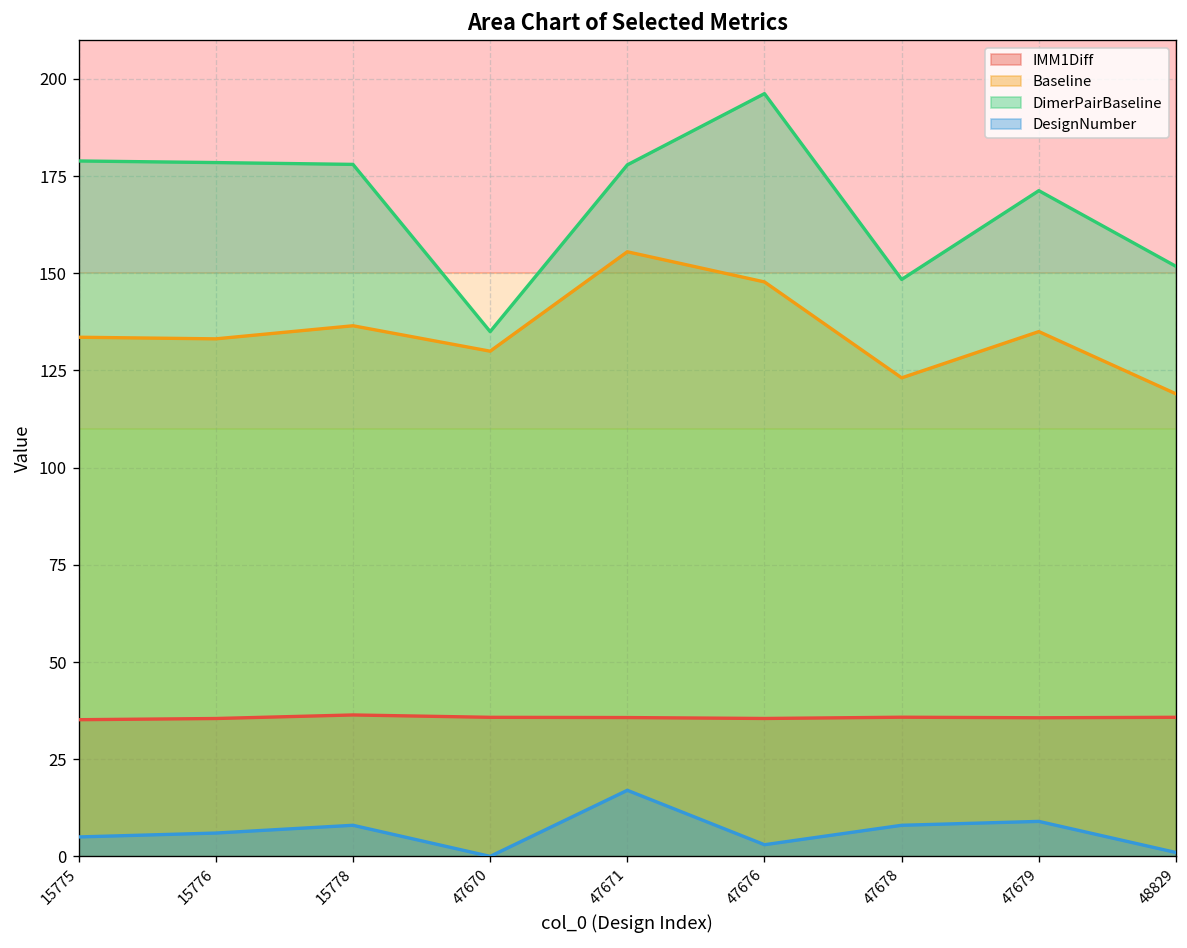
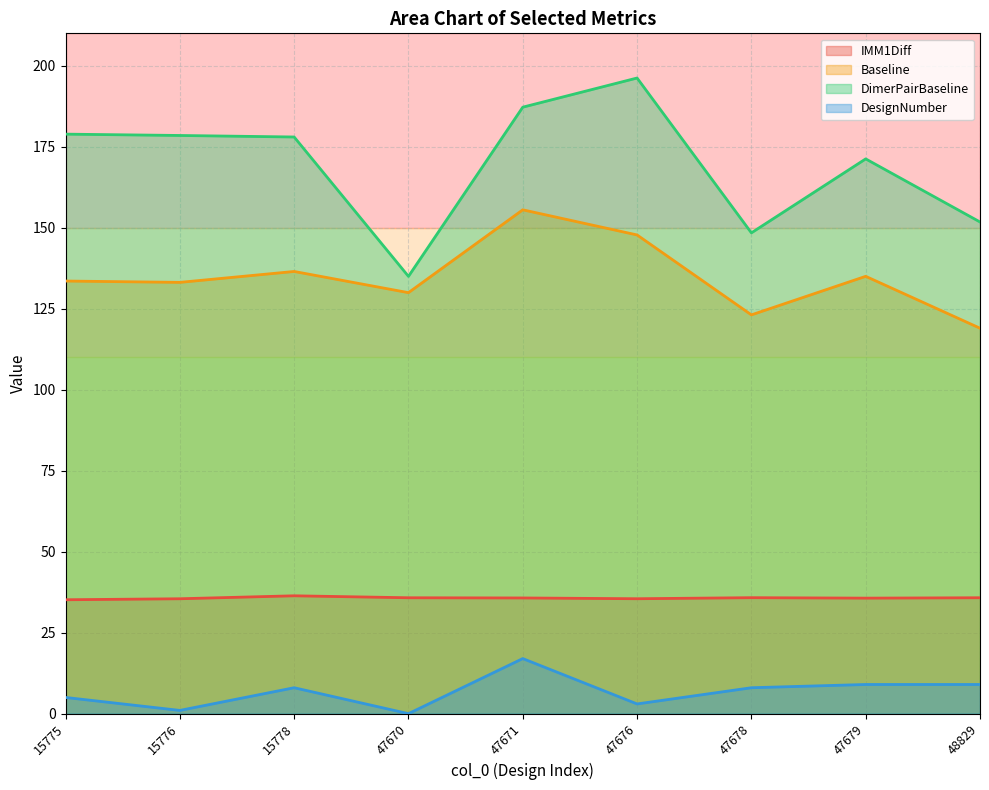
DesignNumber, 15776: 6 -> 1
DimerPairBaseline, 47671: 178 -> 187
DesignNumber, 48829: 1 -> 9
